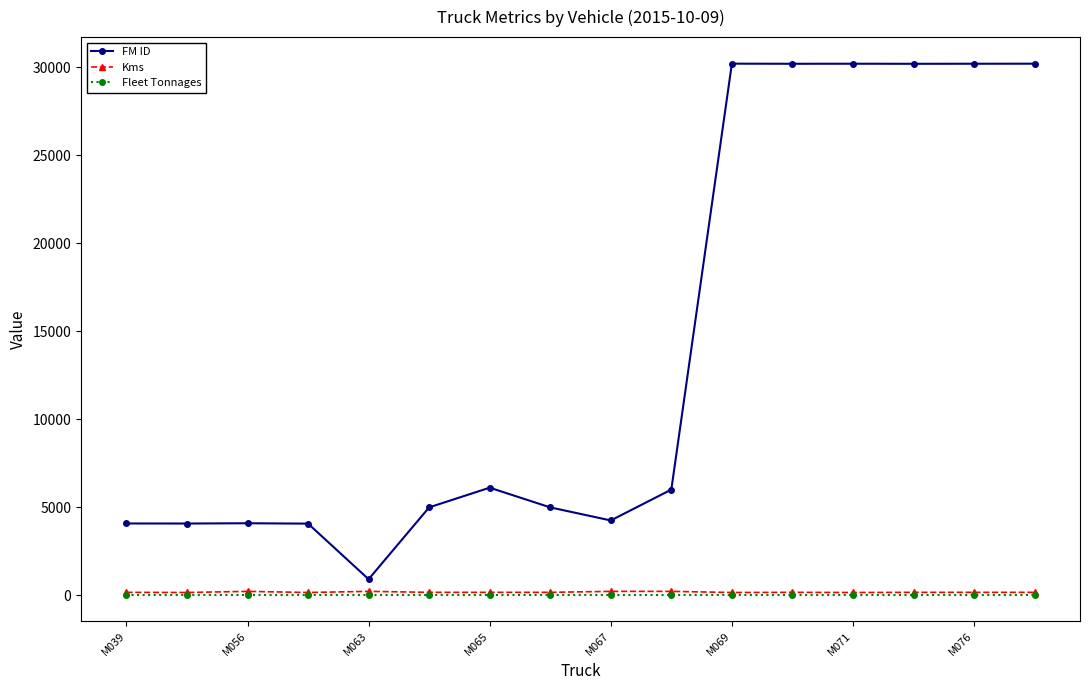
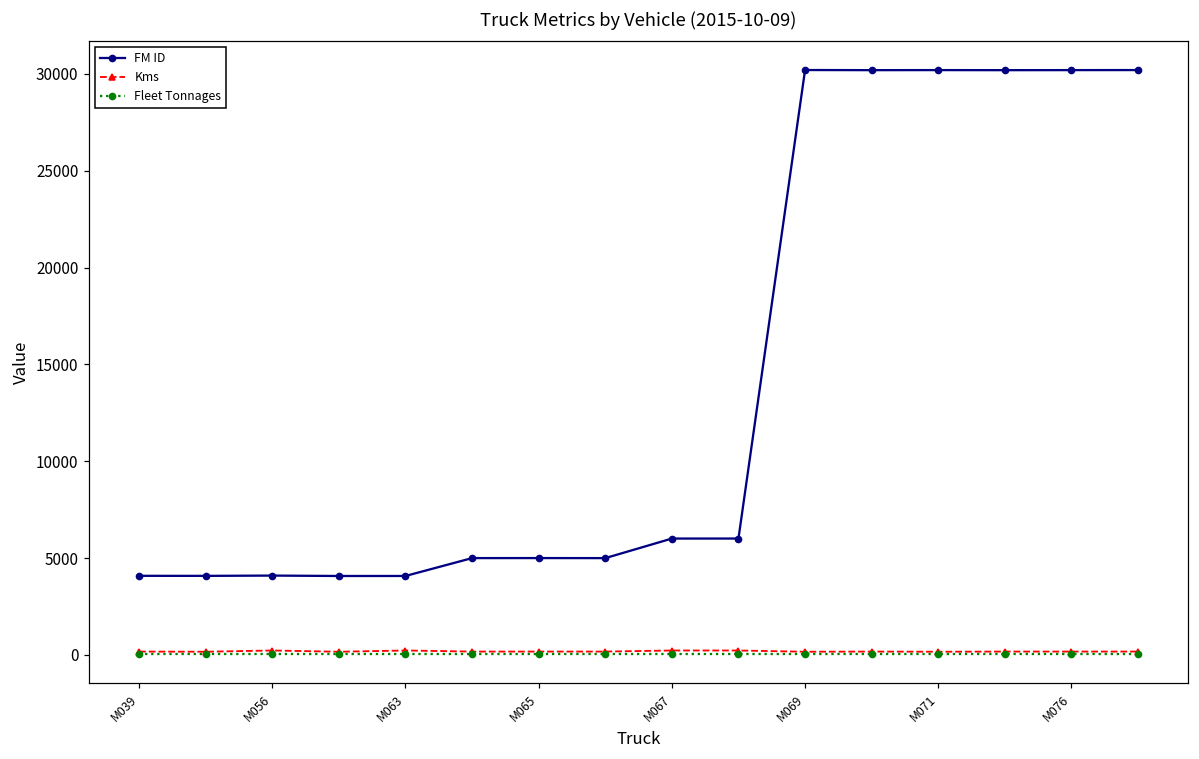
FM ID, M063: 900 -> 4100
FM ID, M065: 6100 -> 5000
FM ID, M067: 4300 -> 6000
